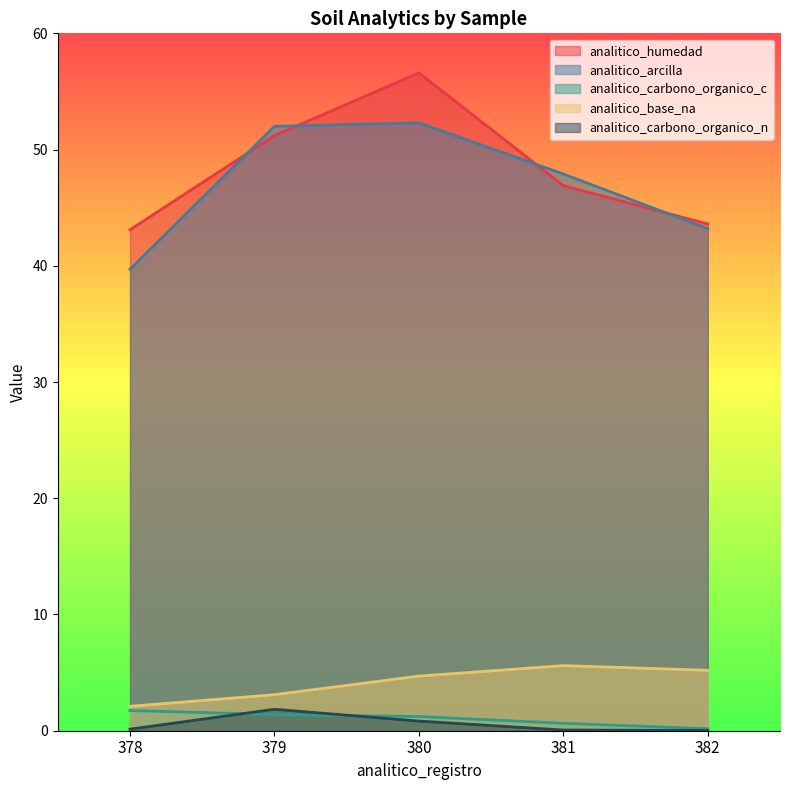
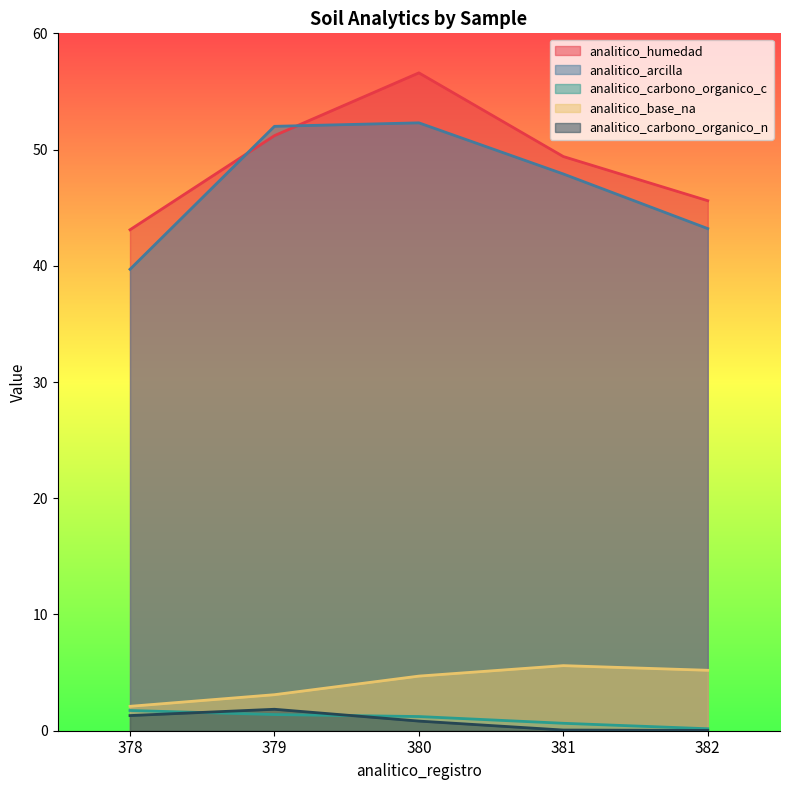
analitico_carbono_organico_n, 378: 0.1 -> 1.3
analitico_humedad, 381: 46.9 -> 49.4
analitico_humedad, 382: 43.6 -> 45.6
